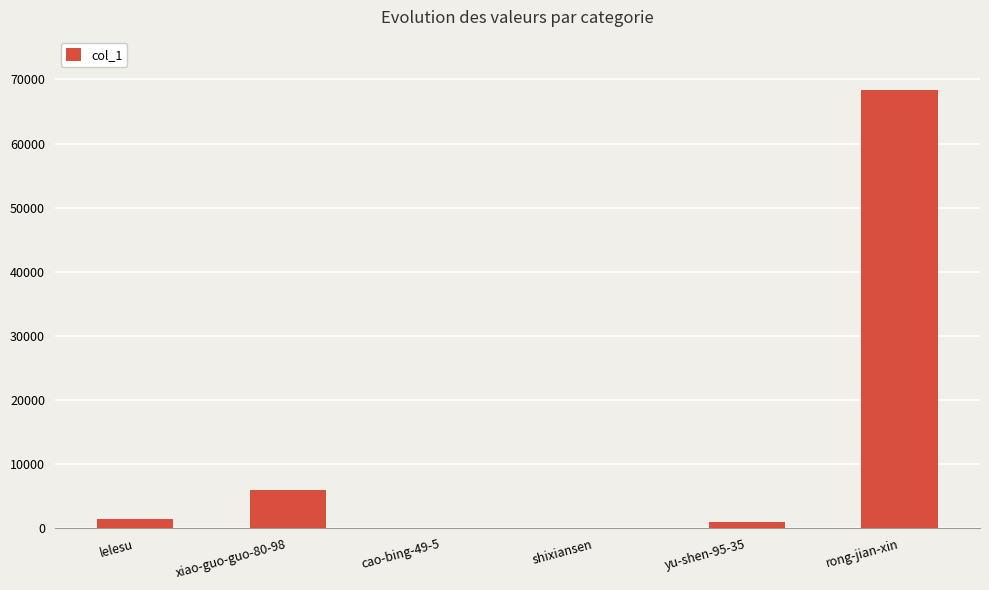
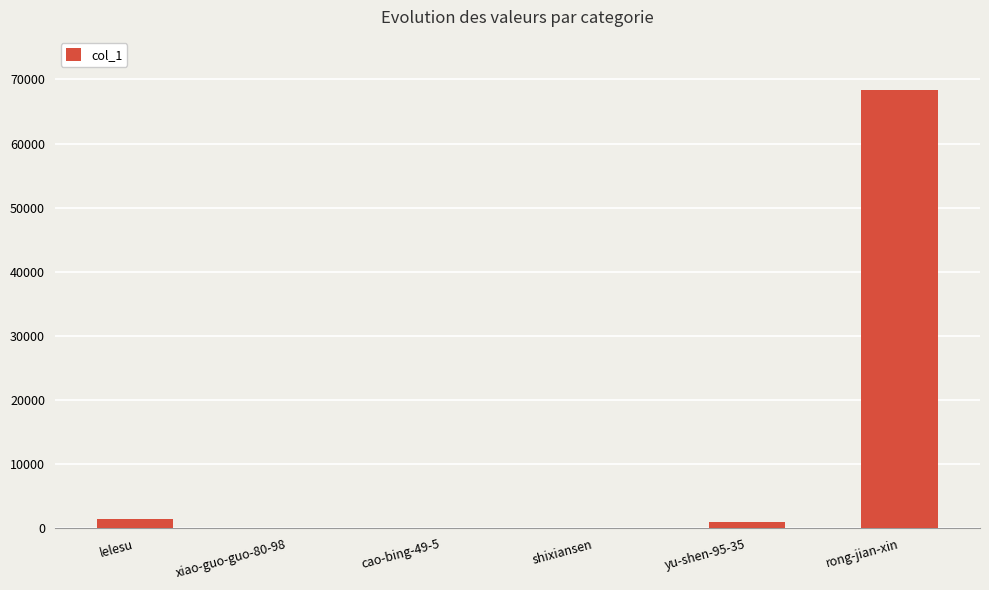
xiao-guo-guo-80-98: 6000 -> 0
